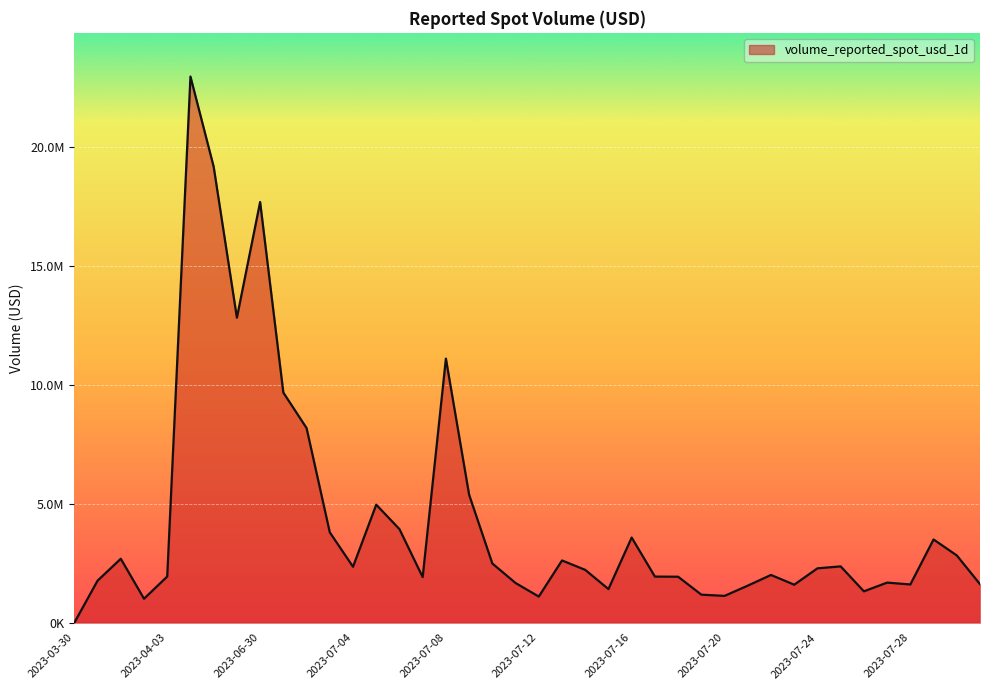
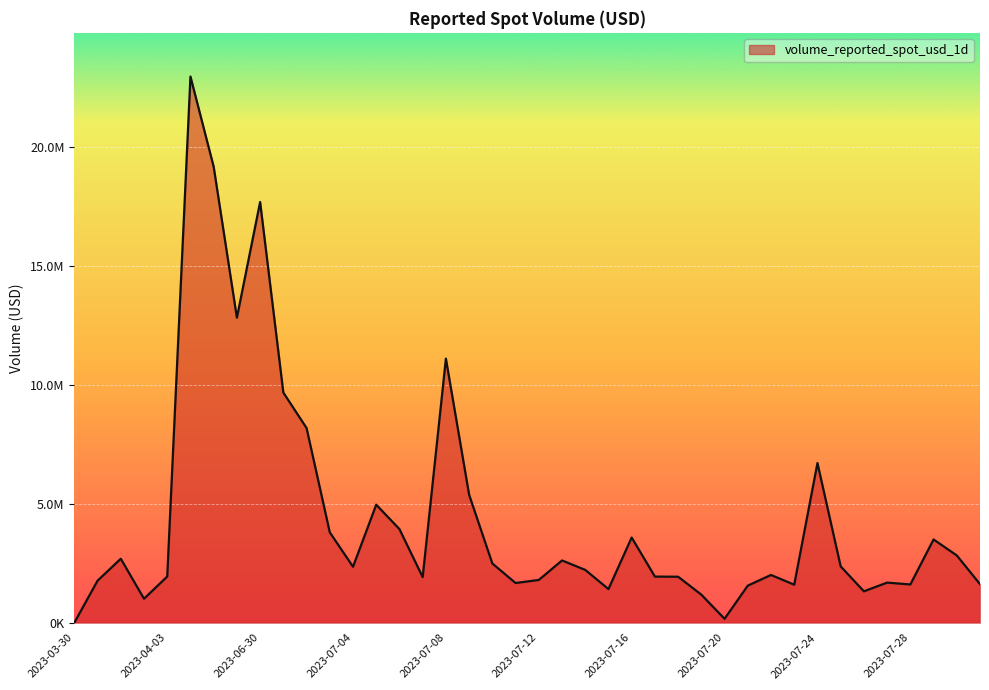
2023-07-12: 1100000 -> 1800000
2023-07-20: 1100000 -> 200000
2023-07-24: 2300000 -> 6700000
